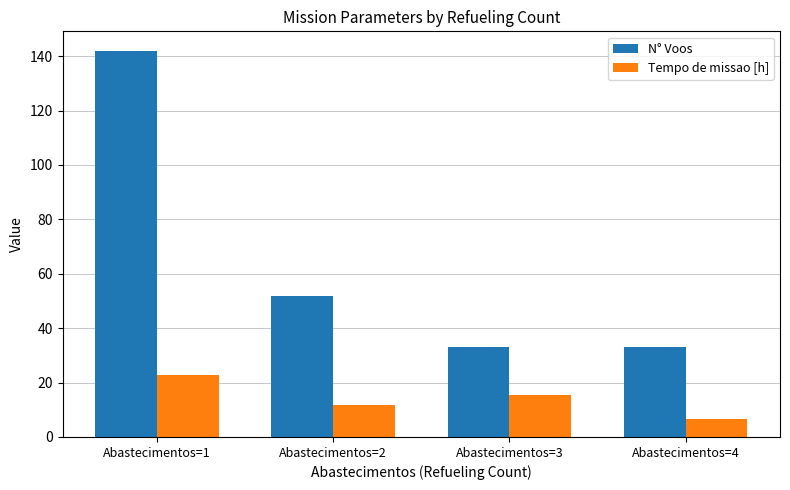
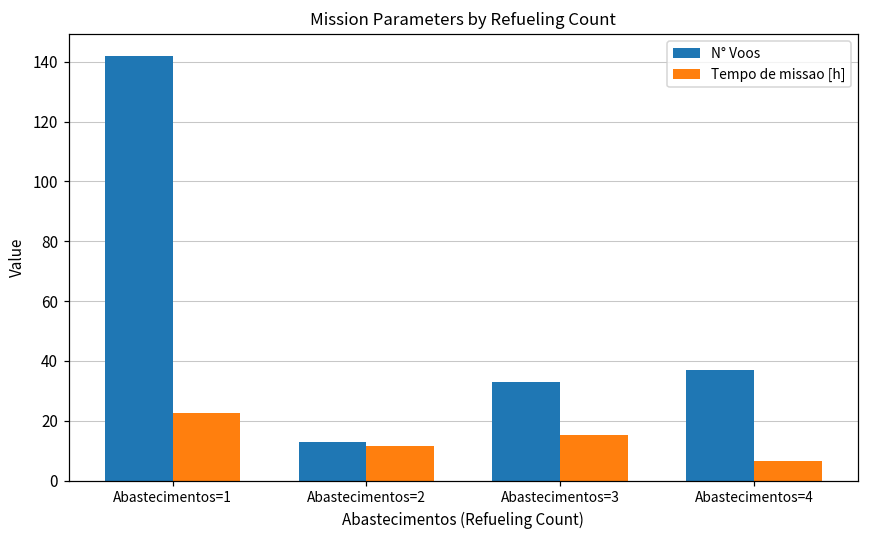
N° Voos, Abastecimentos=2: 52 -> 13
N° Voos, Abastecimentos=4: 33 -> 37
